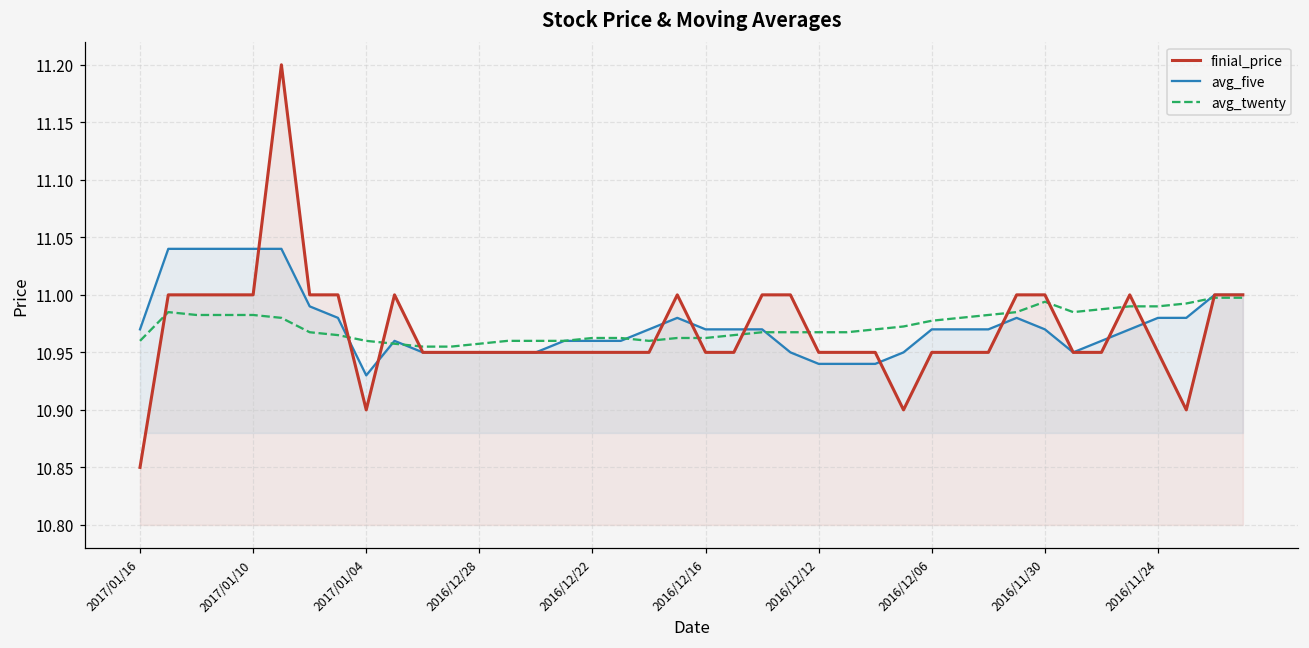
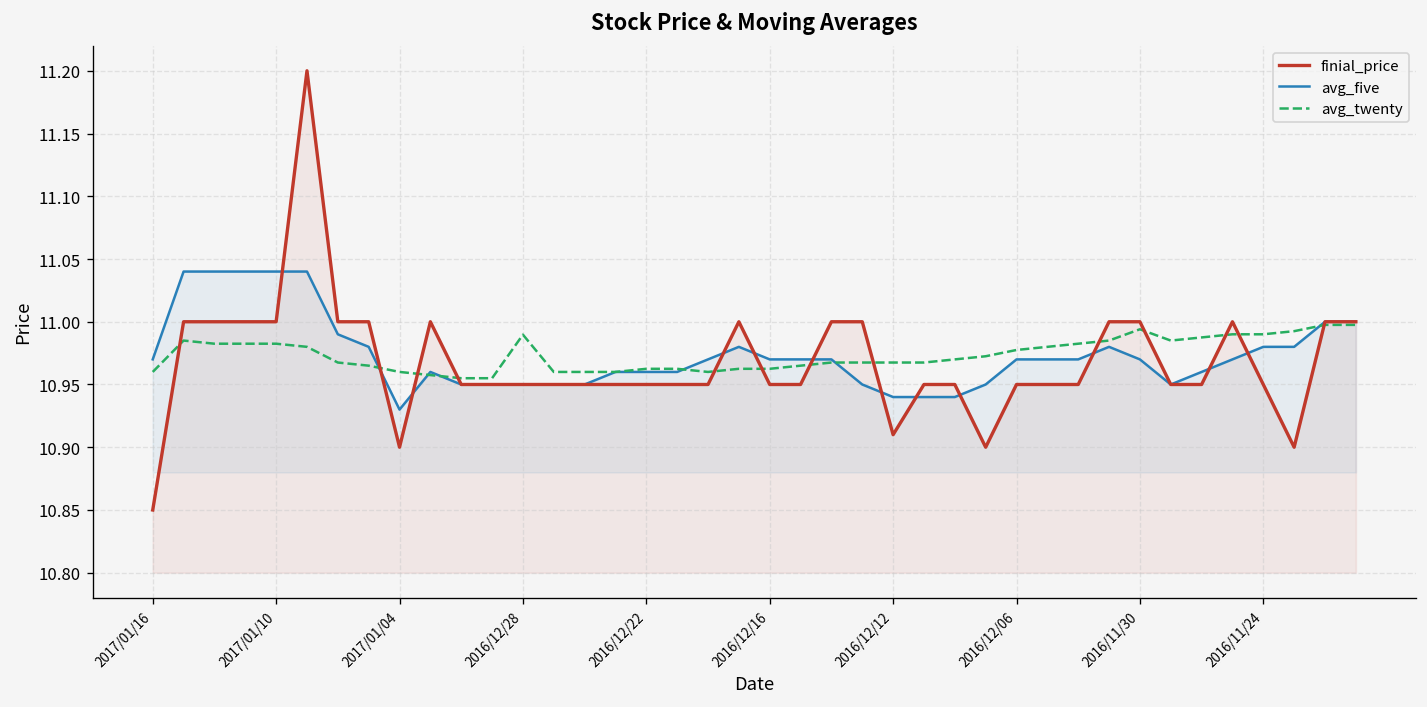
avg_twenty, 2016/12/28: 10.958 -> 10.990
finial_price, 2016/12/12: 10.95 -> 10.91
